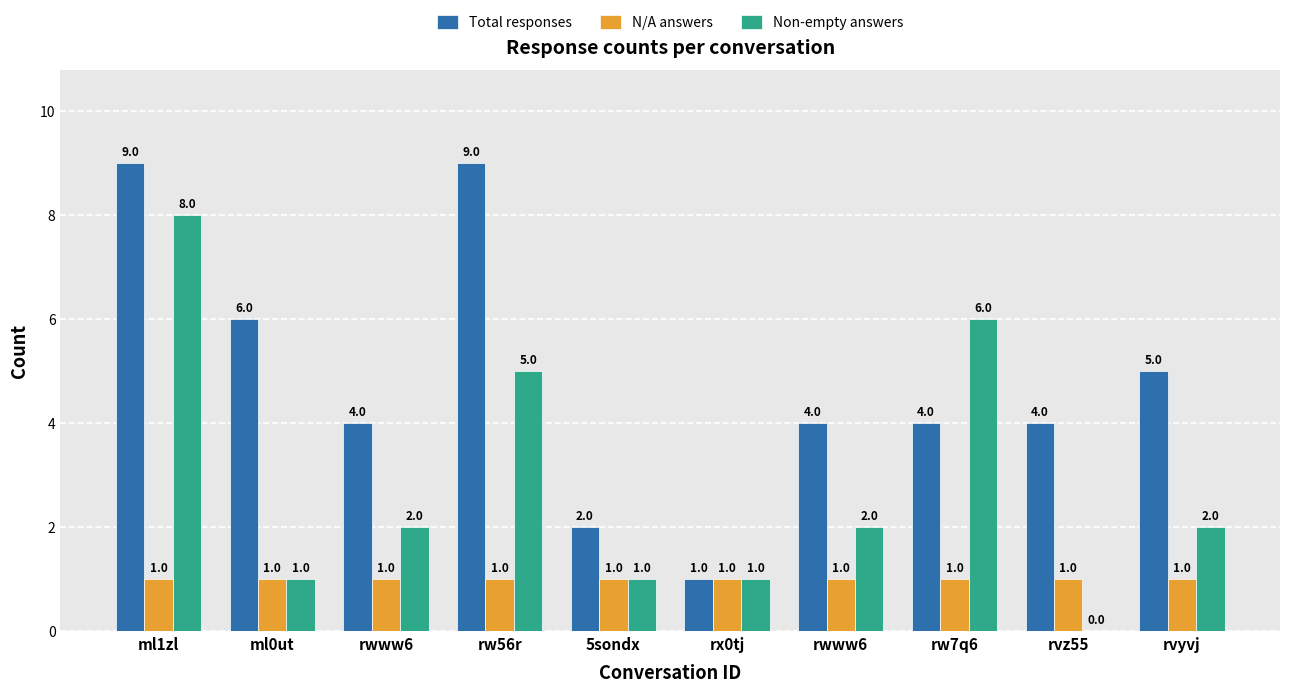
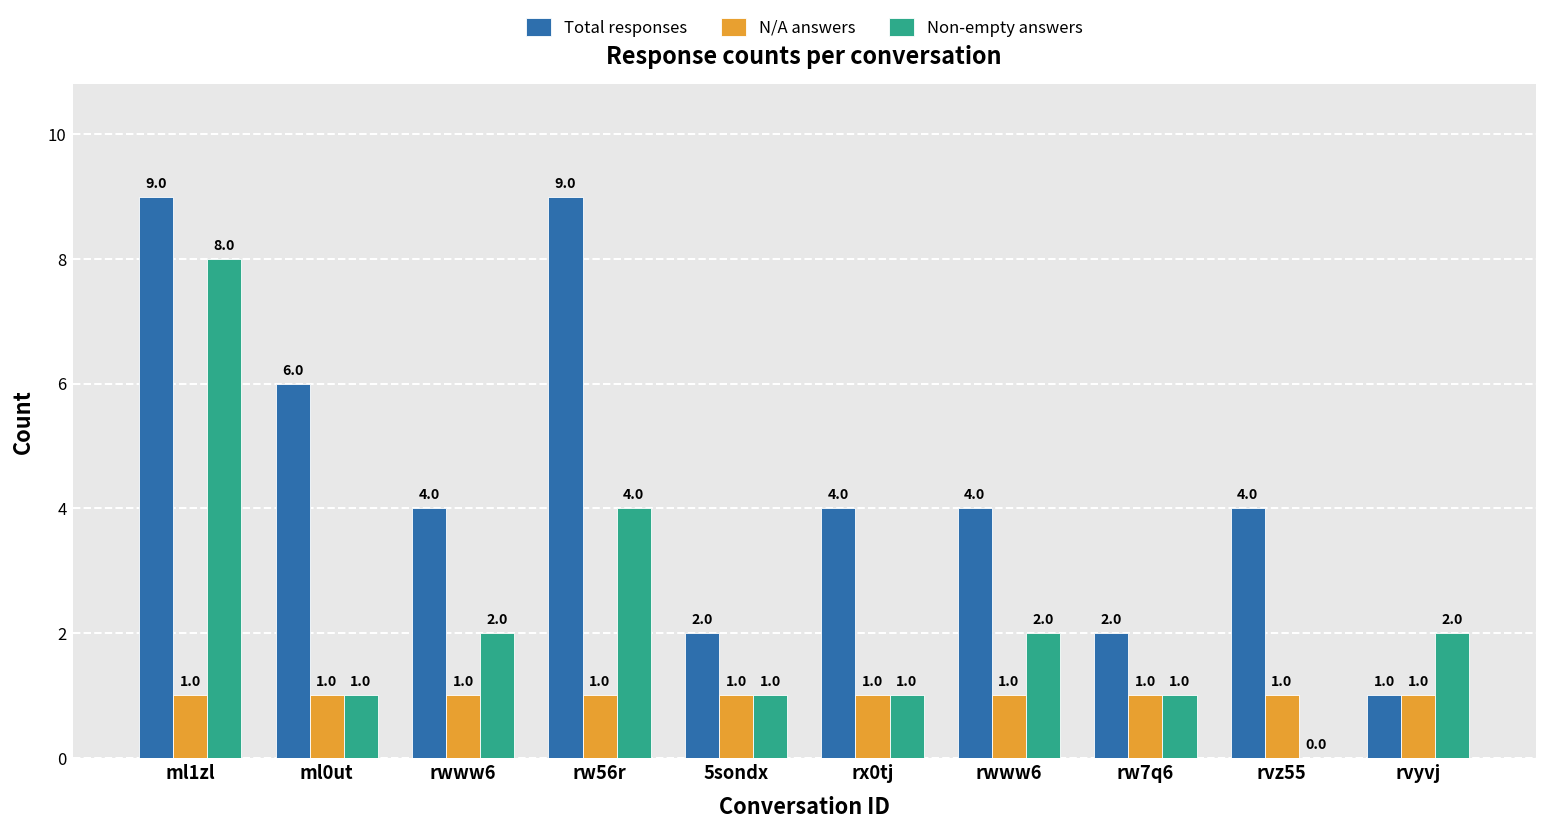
Non-empty answers, rw56r: 5.0 -> 4.0
Total responses, rx0tj: 1.0 -> 4.0
Total responses, rw7q6: 4.0 -> 2.0
Non-empty answers, rw7q6: 6.0 -> 1.0
Total responses, rvyvj: 5.0 -> 1.0
